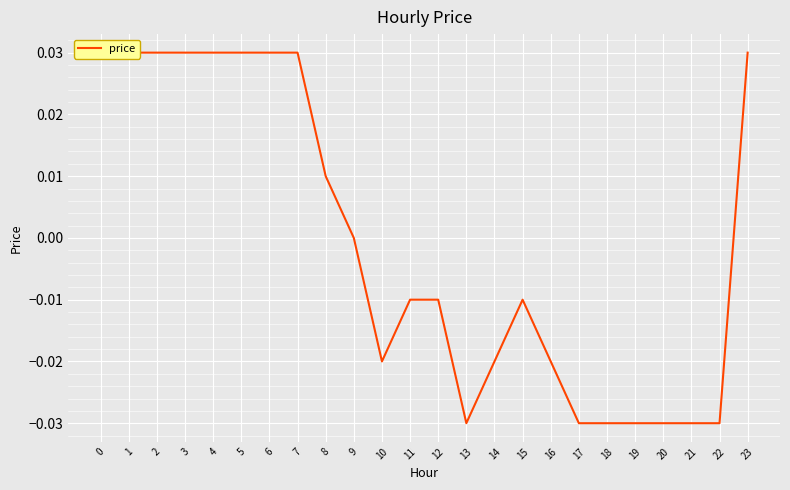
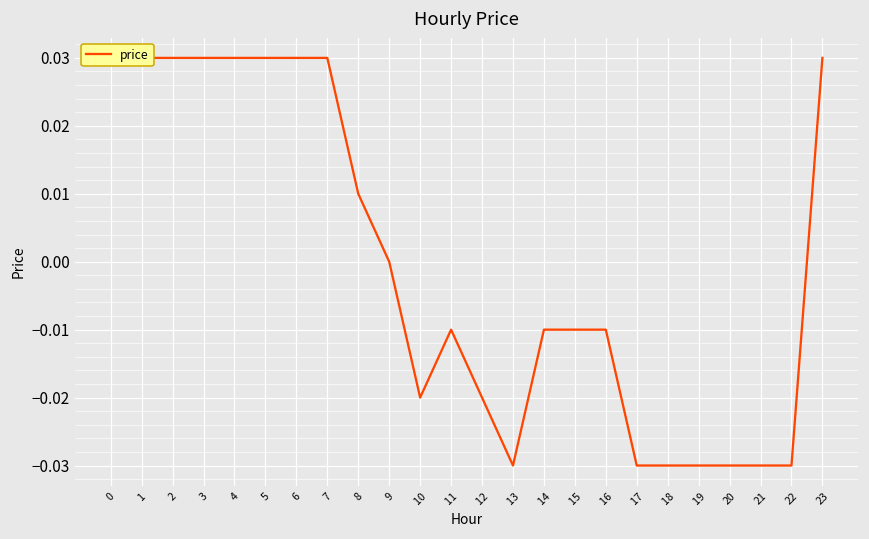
12: -0.01 -> -0.02
14: -0.02 -> -0.01
16: -0.02 -> -0.01
